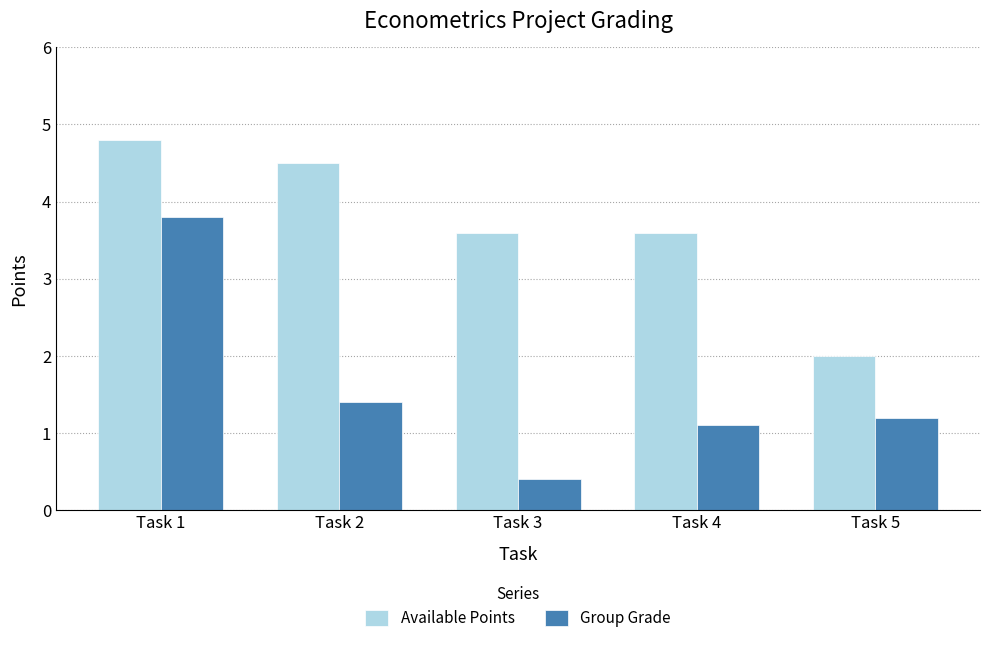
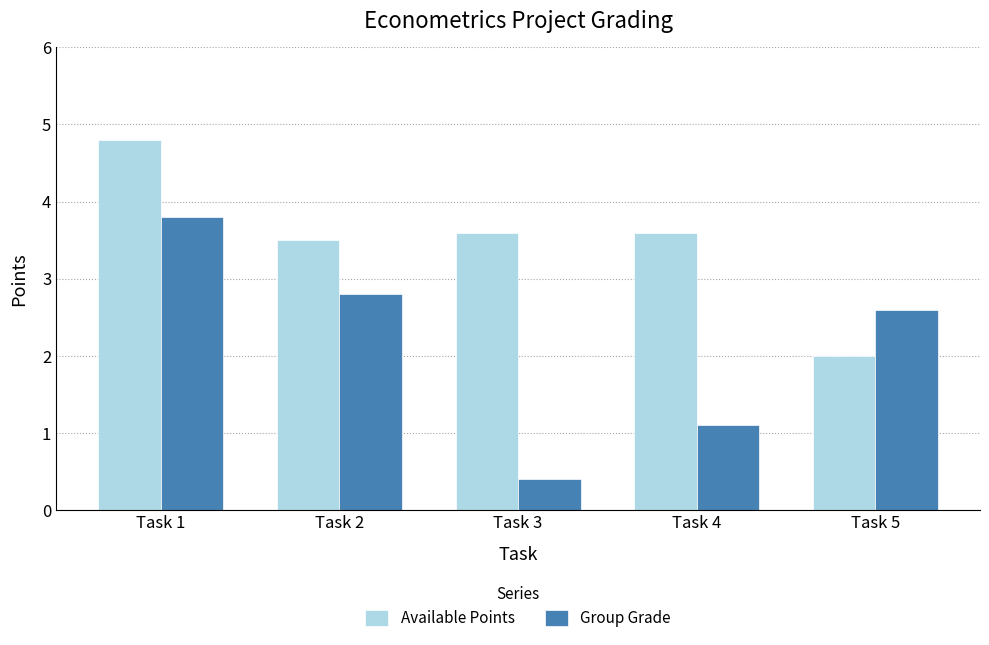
Available Points, Task 2: 4.5 -> 3.5
Group Grade, Task 2: 1.4 -> 2.8
Group Grade, Task 5: 1.2 -> 2.6
